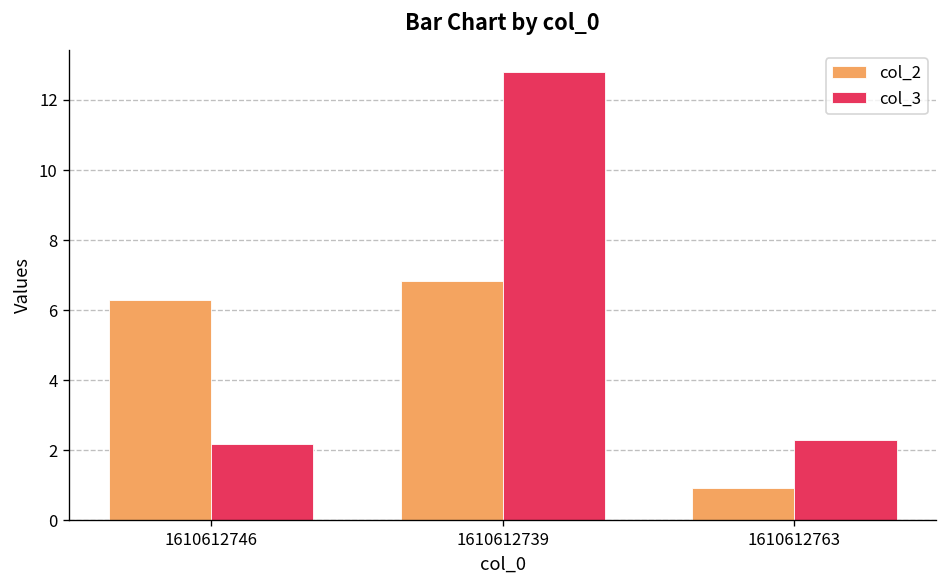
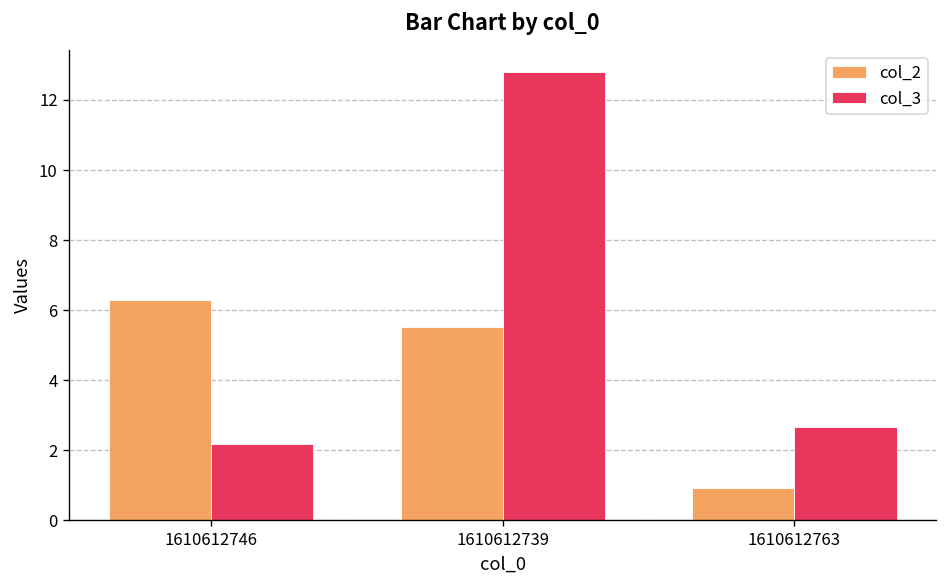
col_2, 1610612739: 6.8 -> 5.5
col_3, 1610612763: 2.3 -> 2.7
